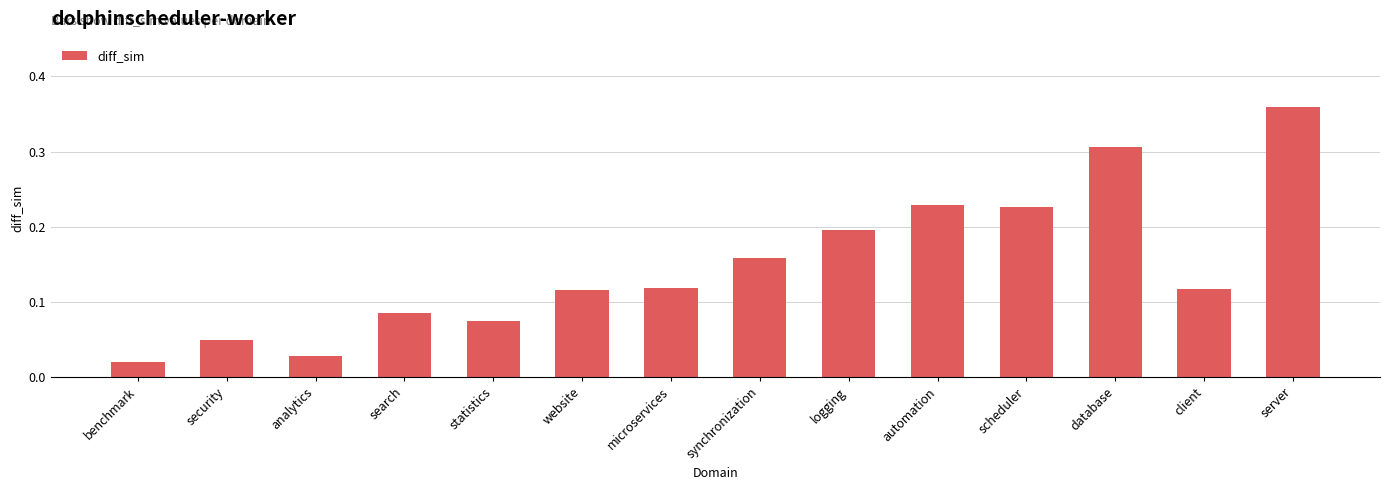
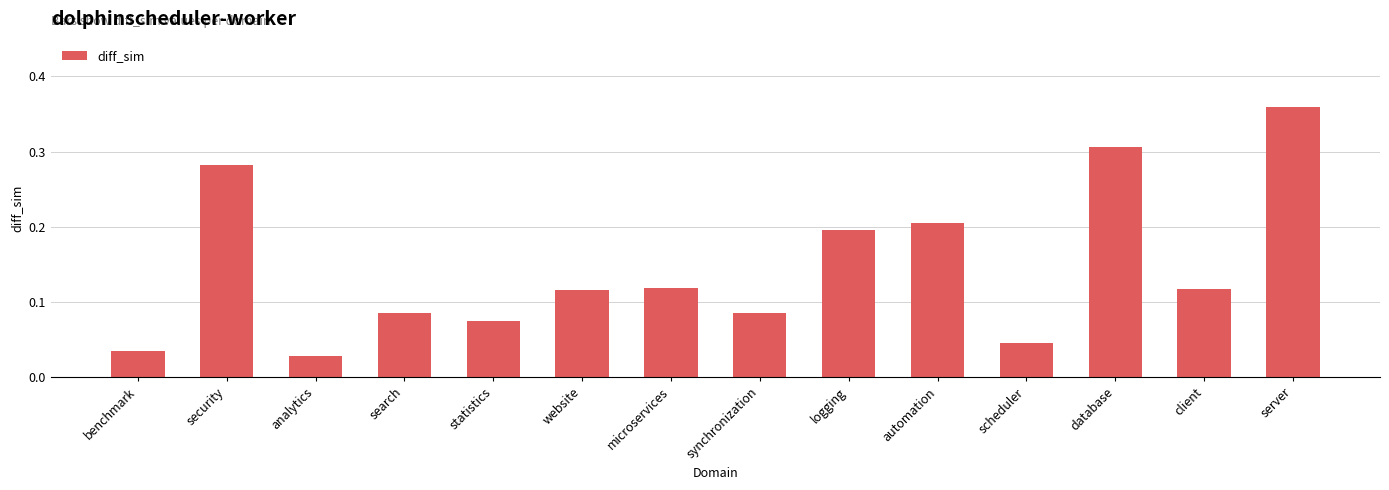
benchmark: 0.02 -> 0.03
security: 0.05 -> 0.28
synchronization: 0.16 -> 0.09
automation: 0.23 -> 0.20
scheduler: 0.23 -> 0.04
